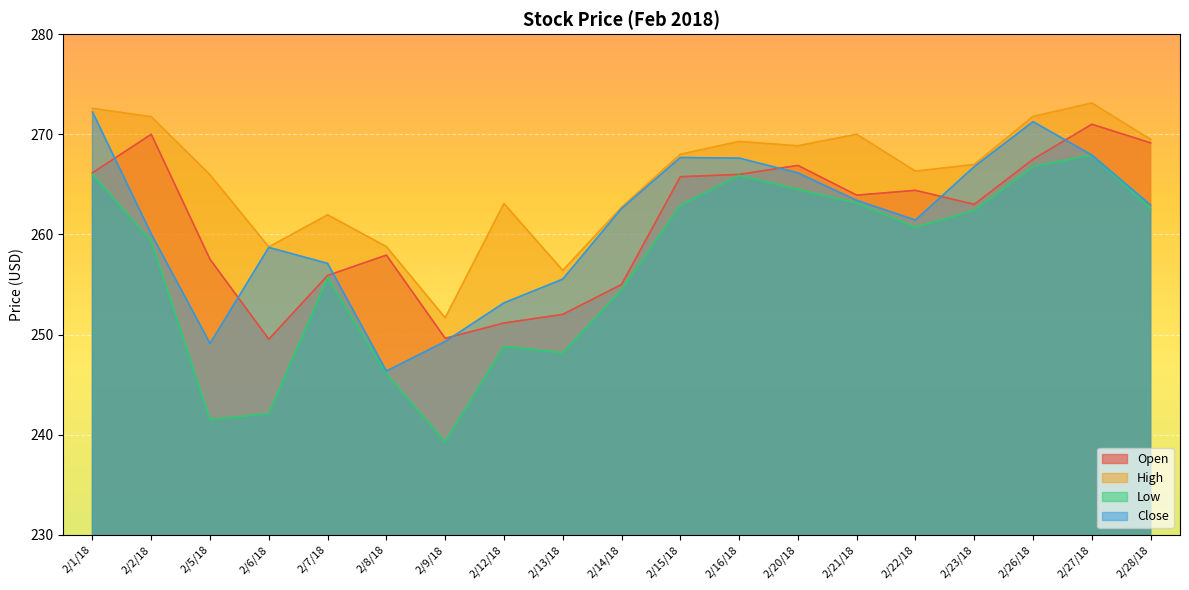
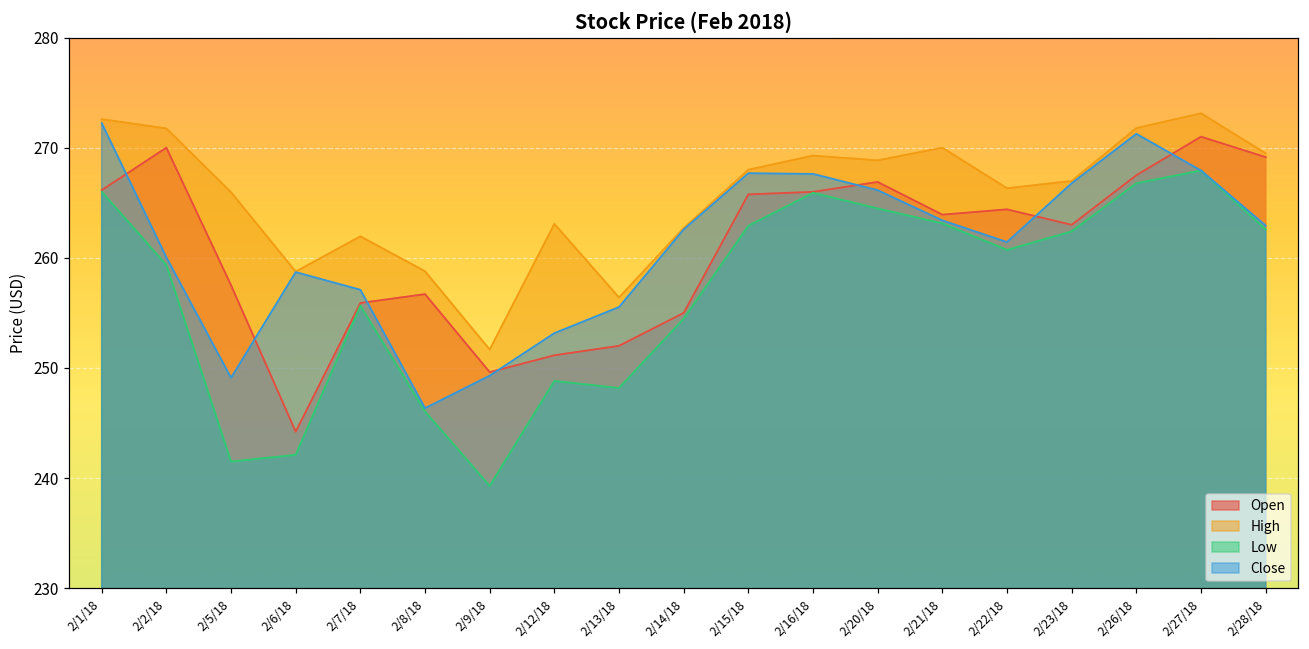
Open, 2/6/18: 249.5 -> 244.2
Open, 2/8/18: 257.9 -> 256.7
